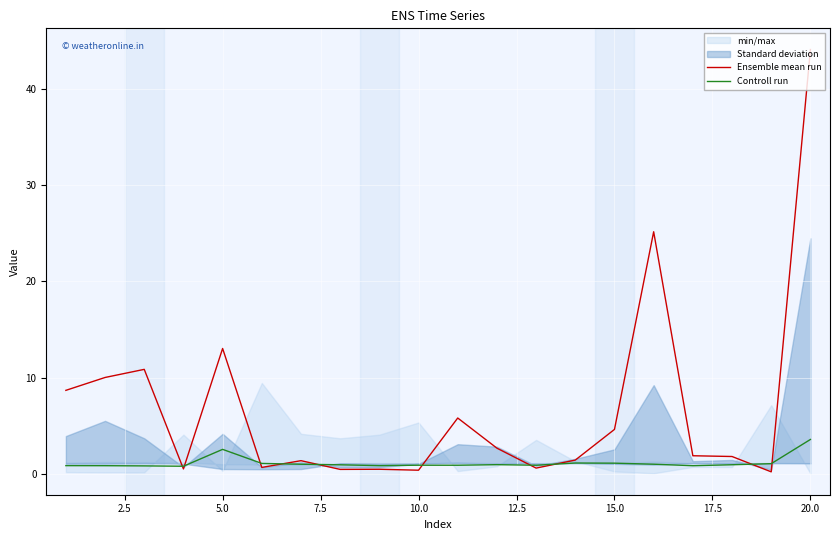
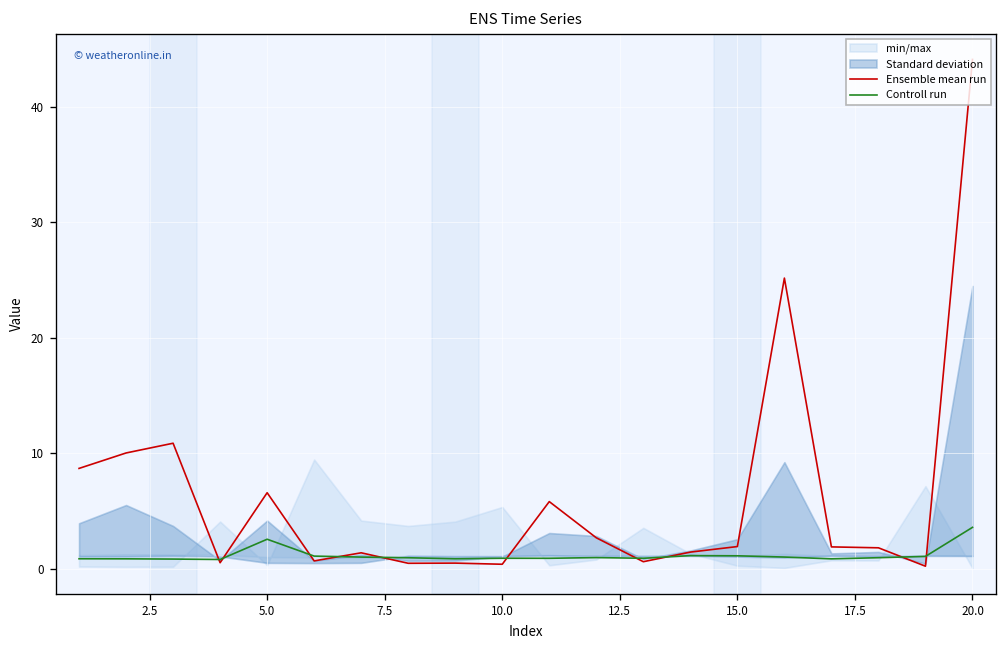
Ensemble mean run, 5.0: 13 -> 7
Ensemble mean run, 15.0: 5 -> 2
